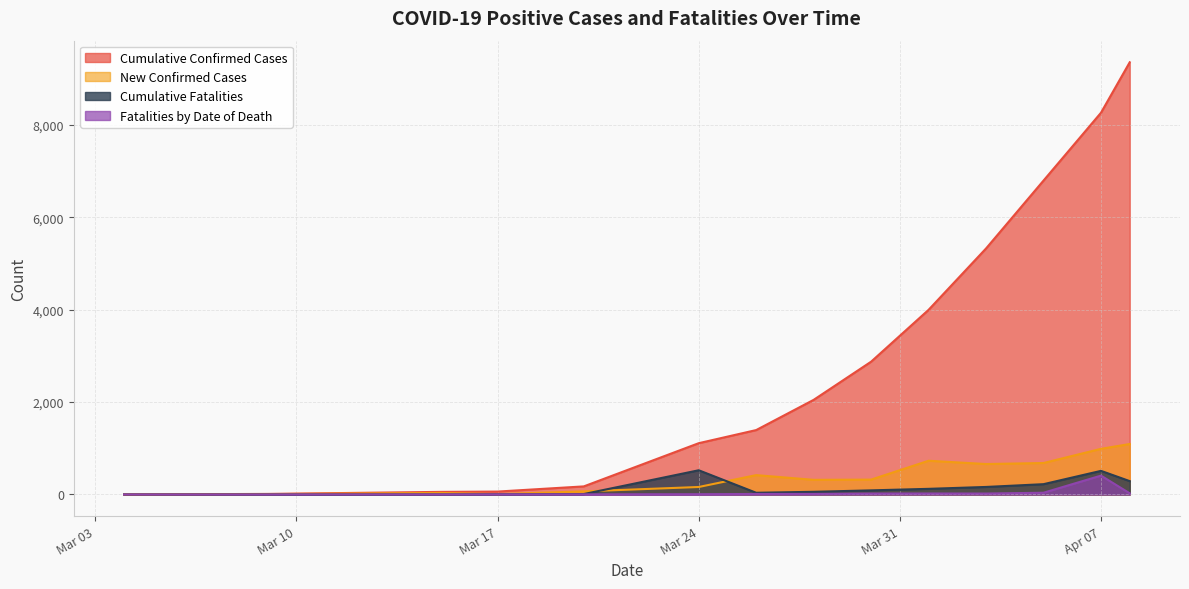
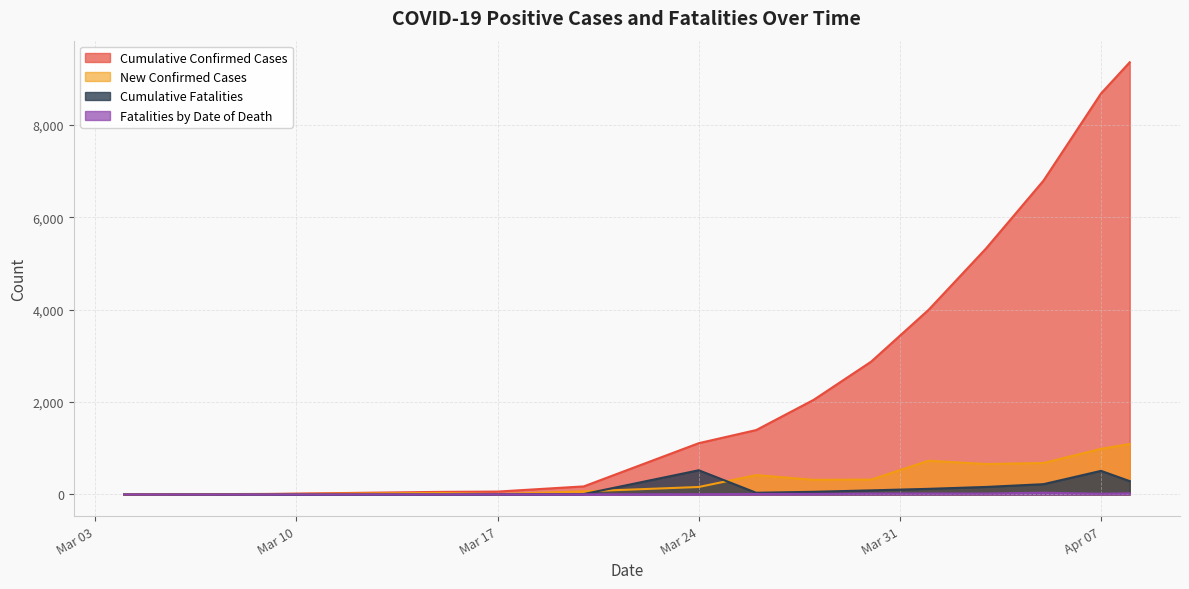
Cumulative Confirmed Cases, Apr 07: 8,300 -> 8,700
Fatalities by Date of Death, Apr 07: 400 -> 0
